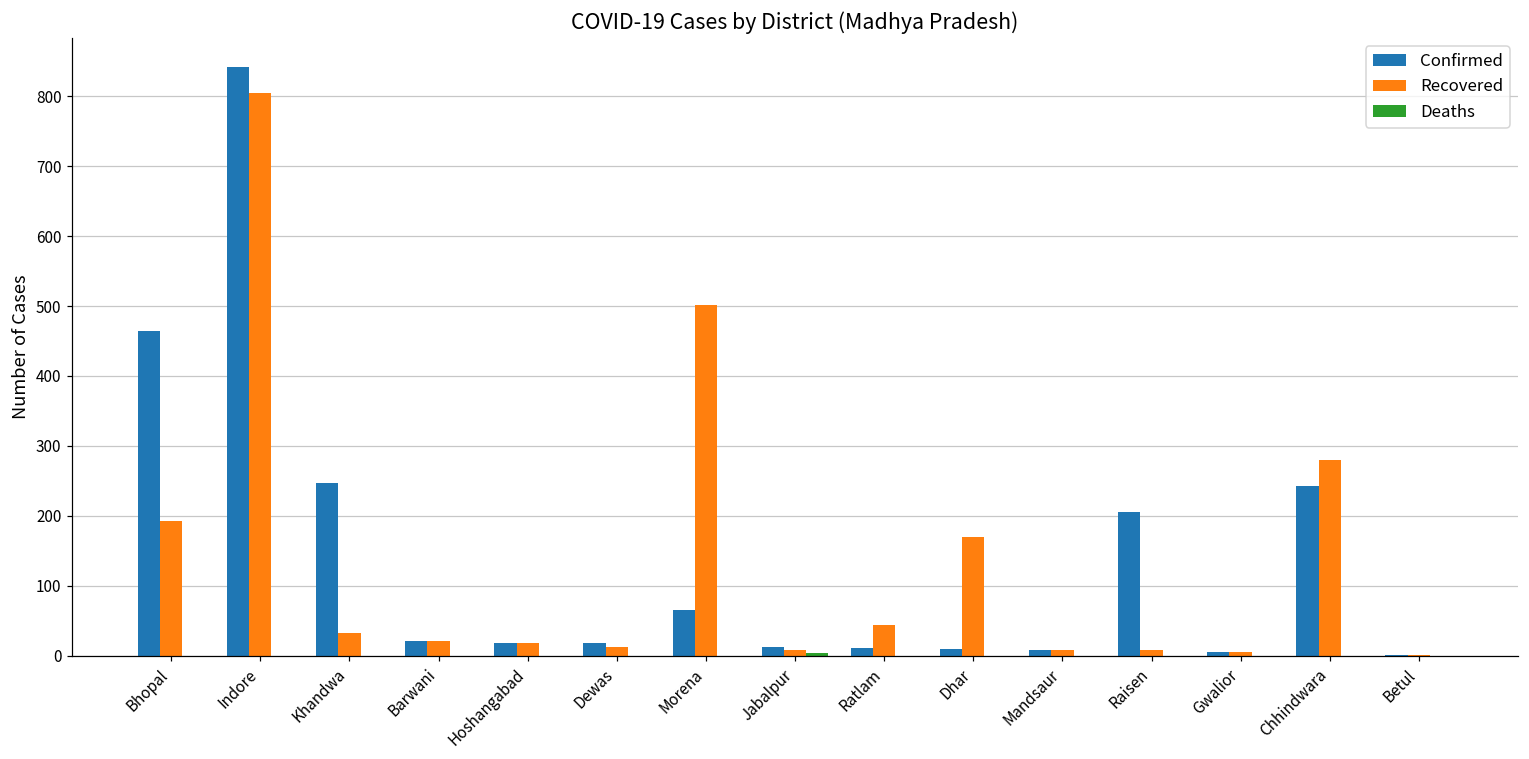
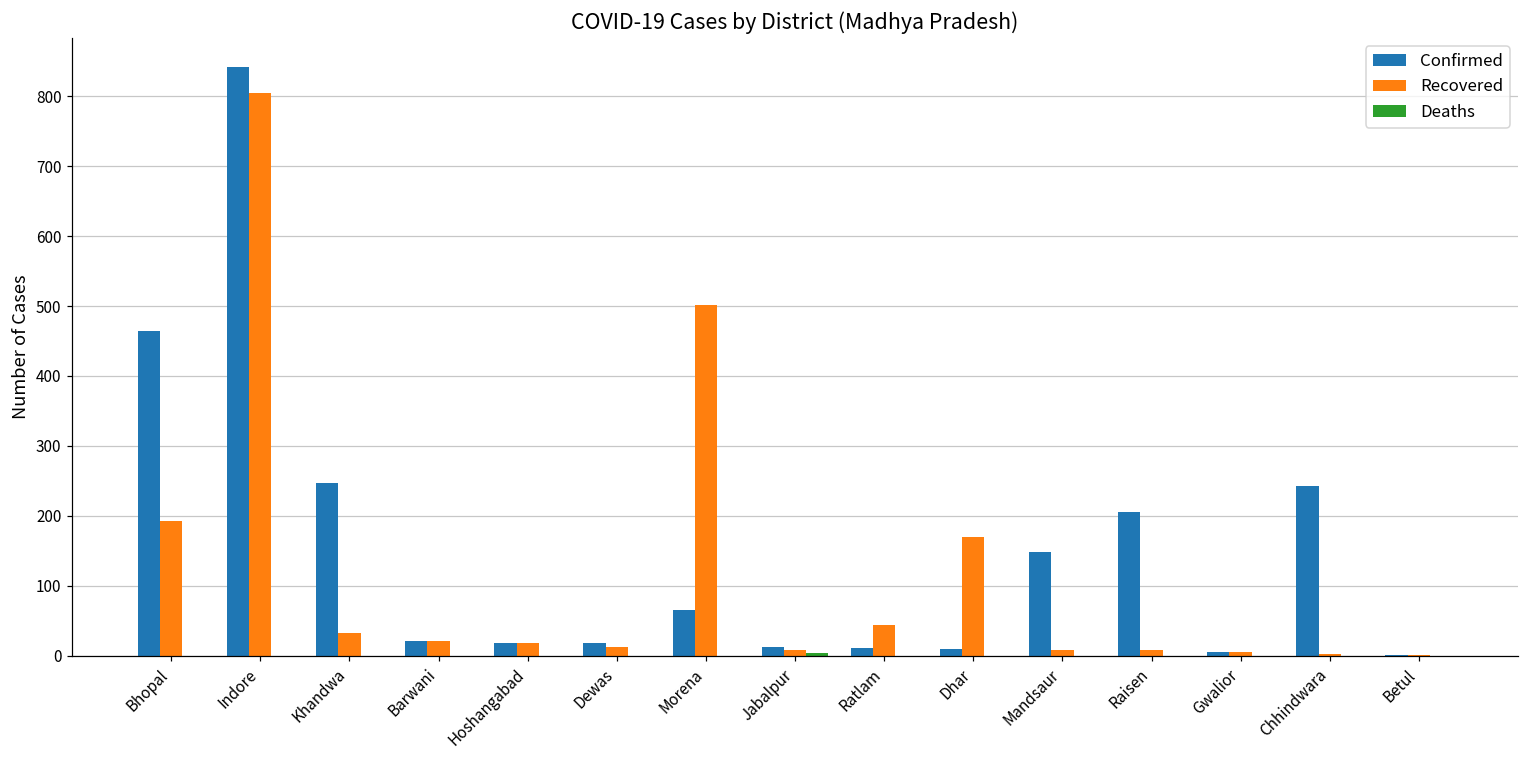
Confirmed, Mandsaur: 10 -> 150
Recovered, Chhindwara: 280 -> 0
